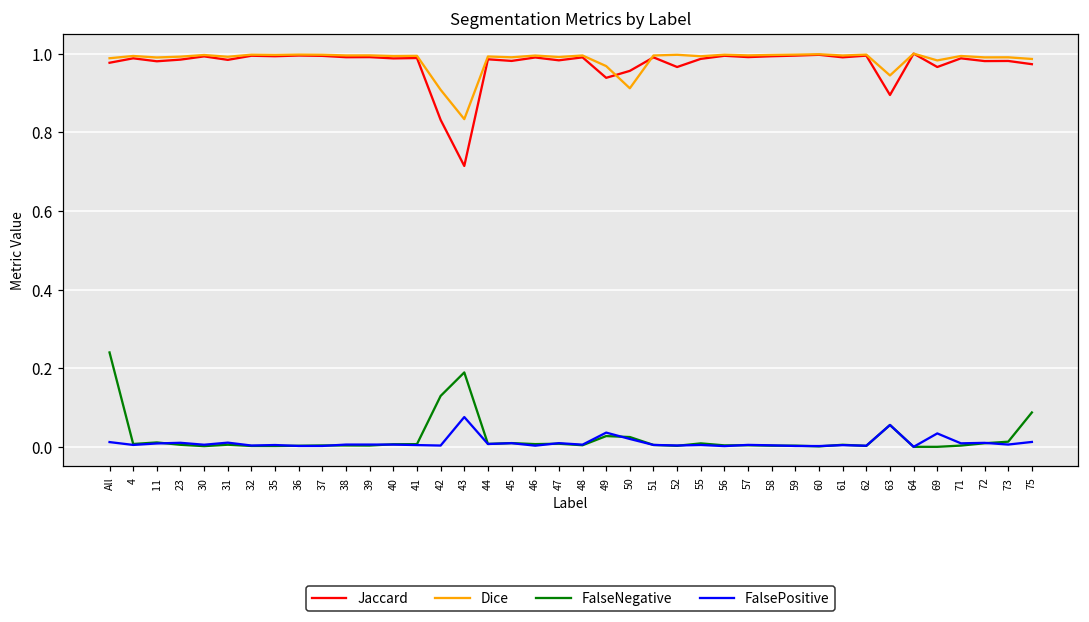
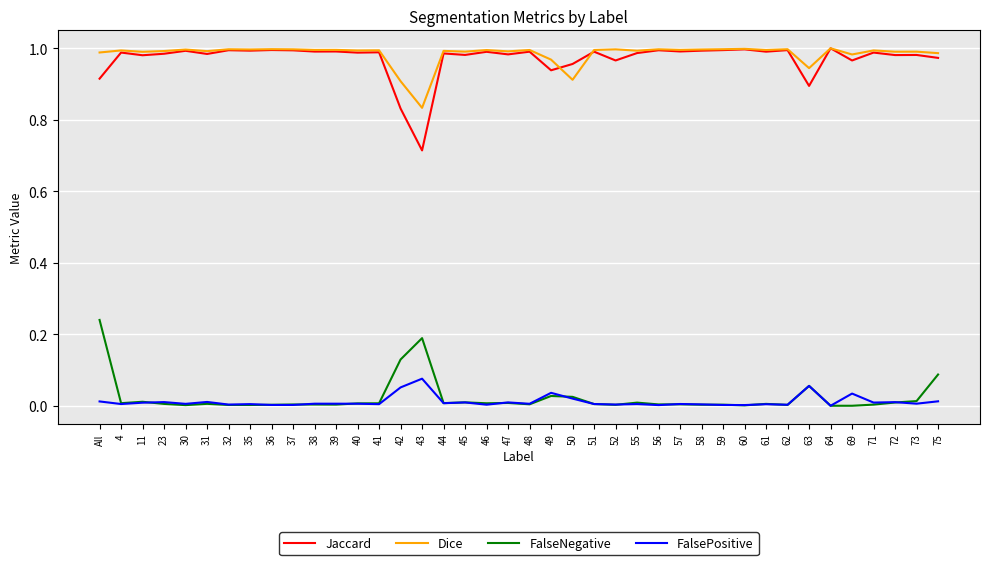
Jaccard, All: 0.98 -> 0.91
FalsePositive, 42: 0.00 -> 0.05
